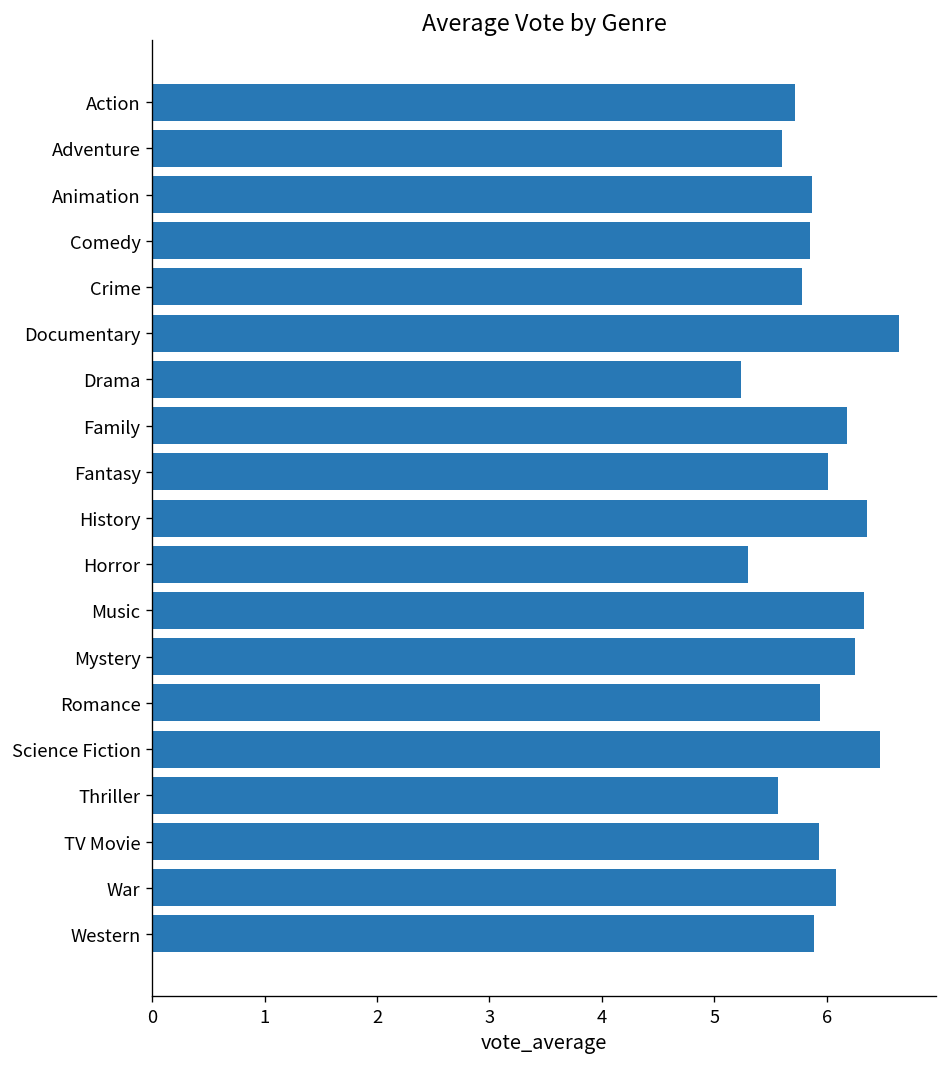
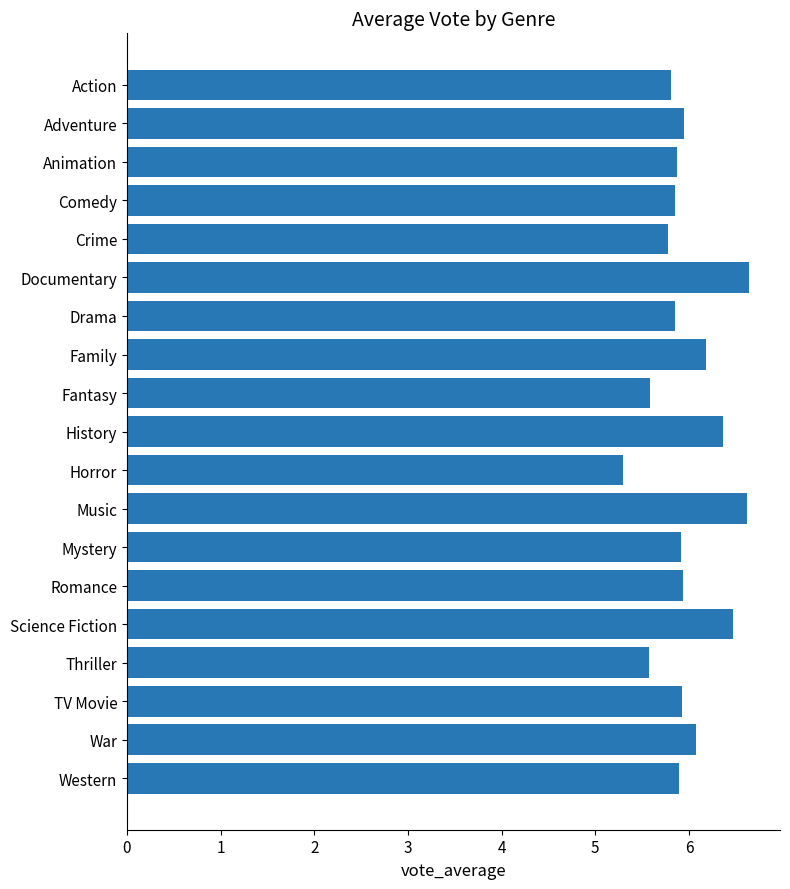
Action: 5.7 -> 5.8
Adventure: 5.6 -> 6.0
Drama: 5.2 -> 5.9
Fantasy: 6.0 -> 5.6
Music: 6.3 -> 6.6
Mystery: 6.3 -> 5.9
